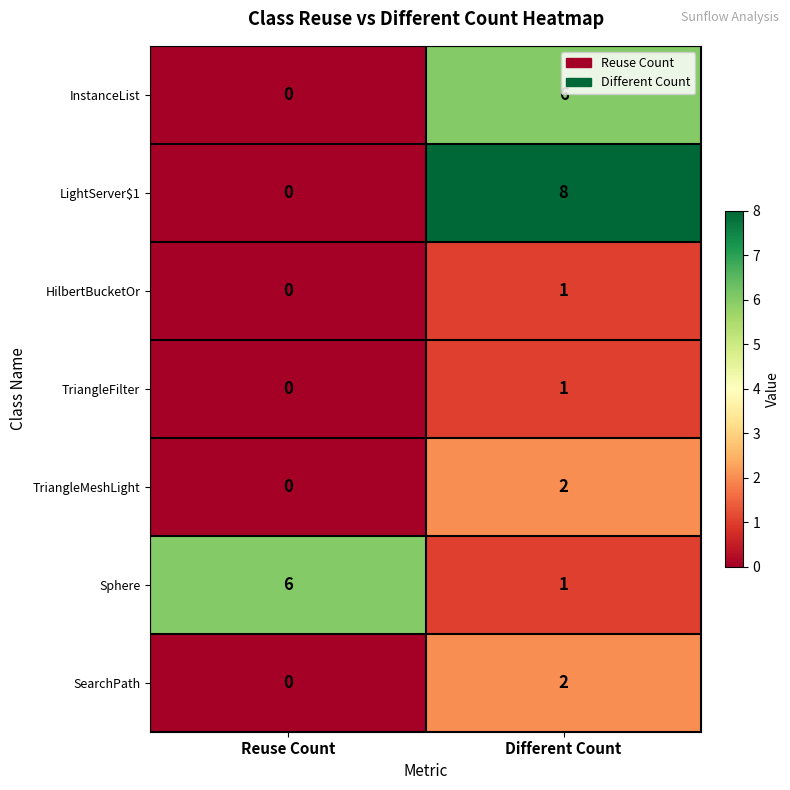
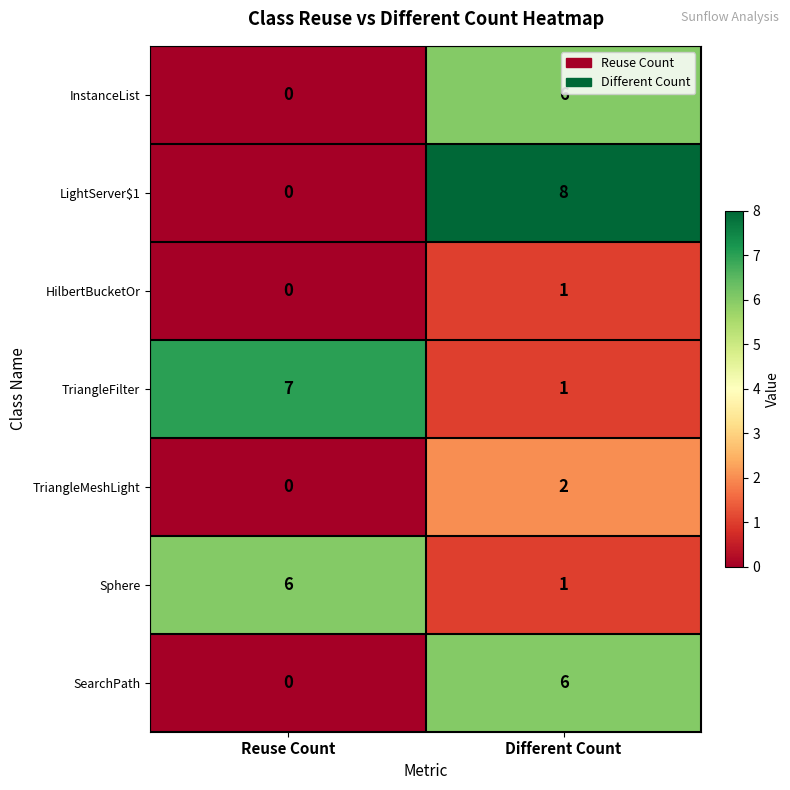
TriangleFilter, Reuse Count: 0 -> 7
SearchPath, Different Count: 2 -> 6
